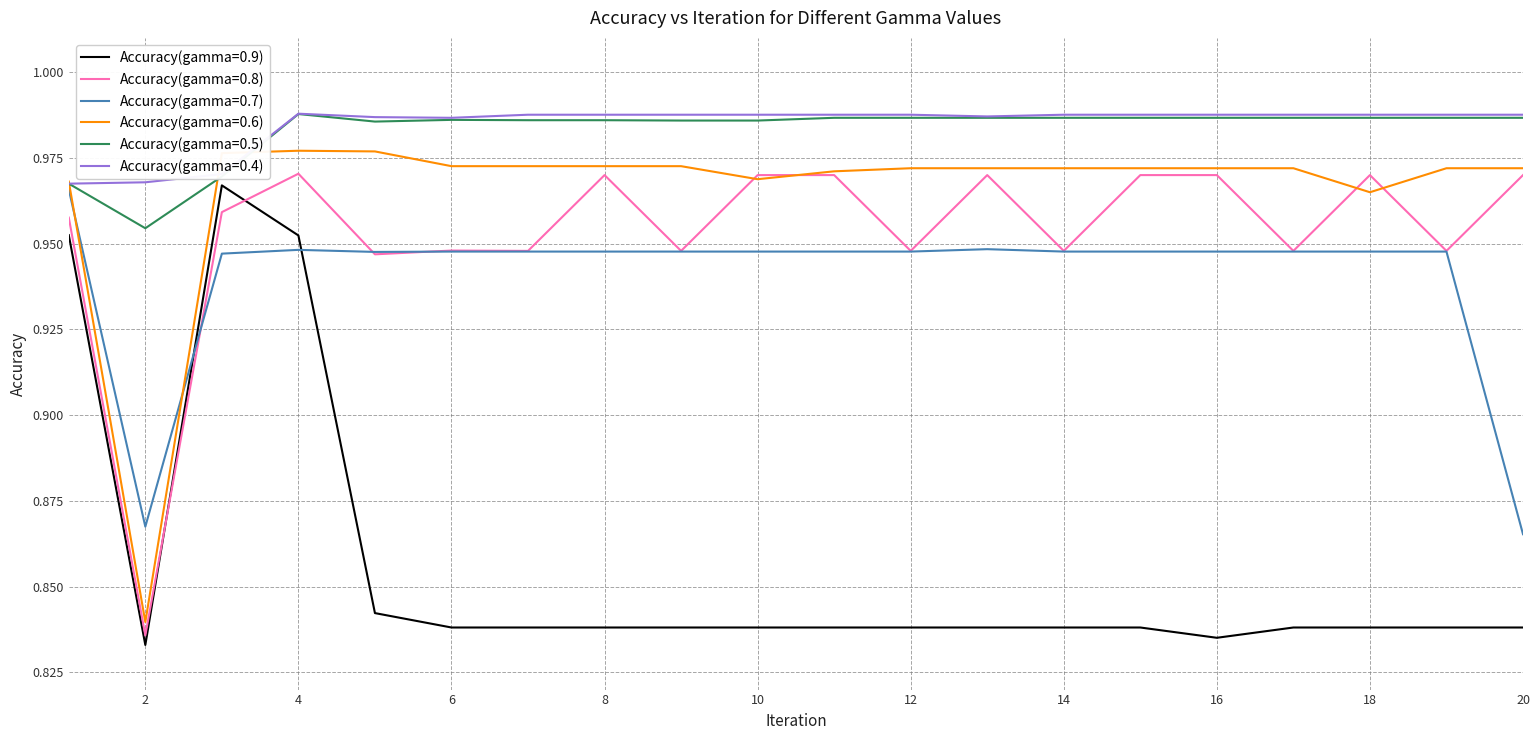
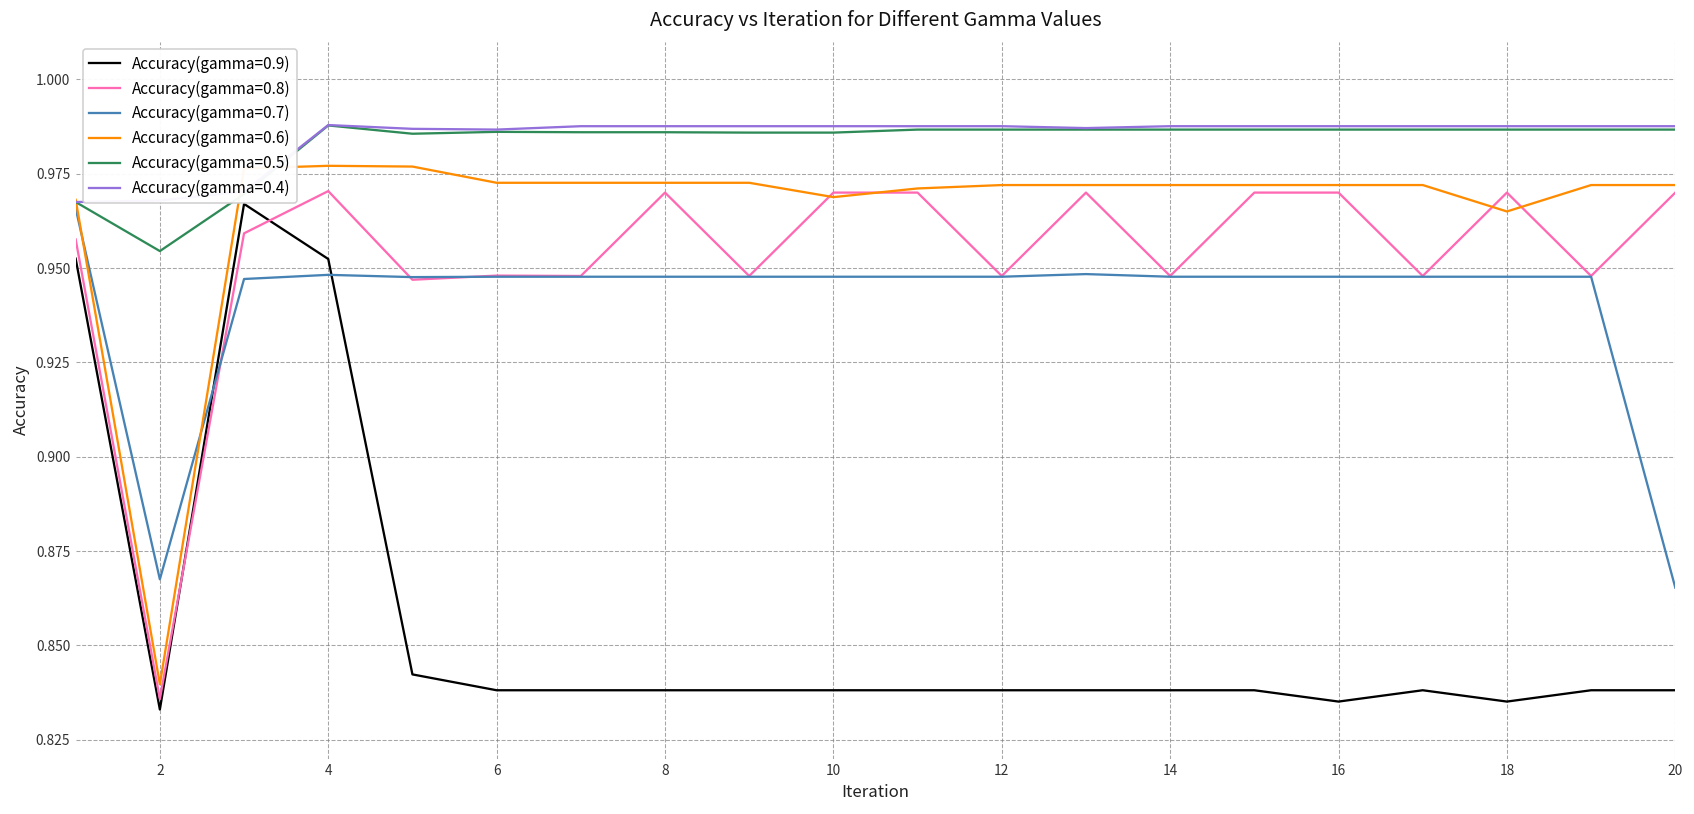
Accuracy(gamma=0.9), 18: 0.838 -> 0.835
